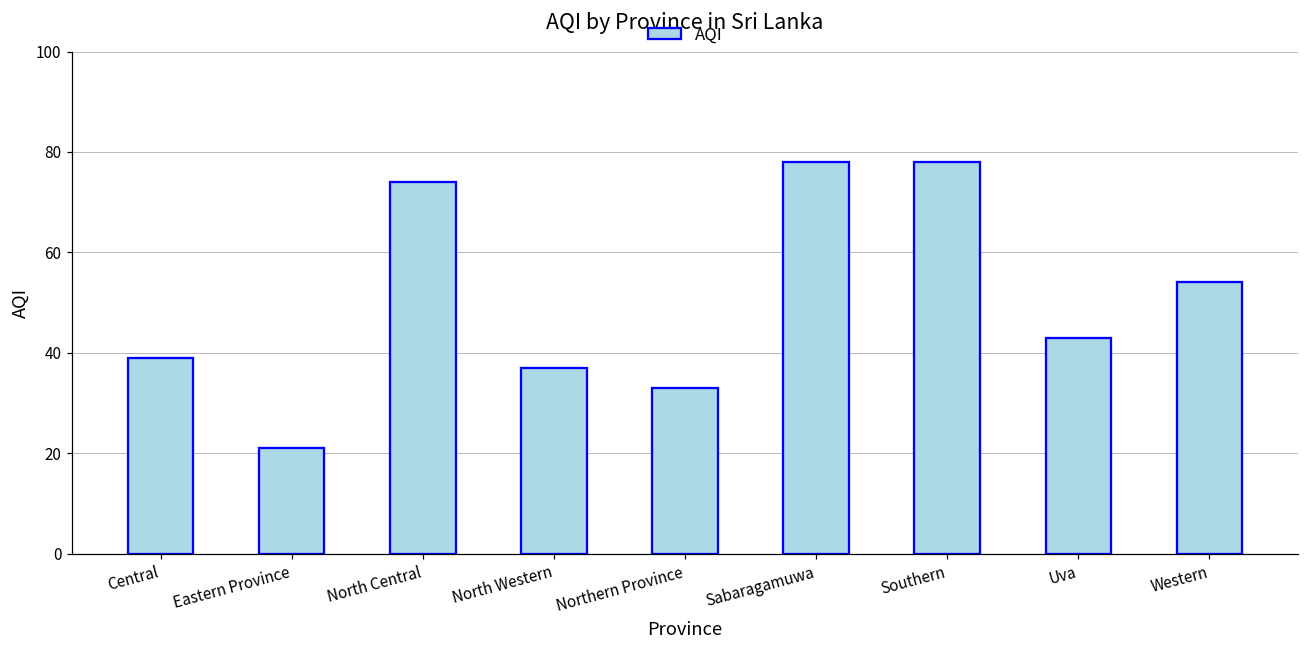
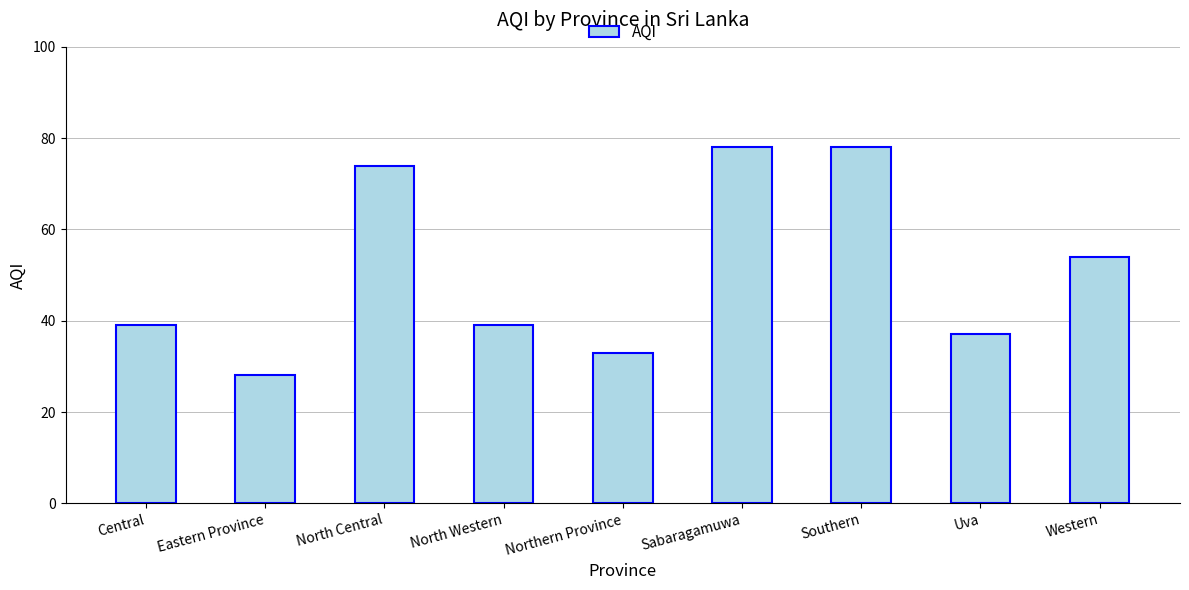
Eastern Province: 21 -> 28
North Western: 37 -> 39
Uva: 43 -> 37
